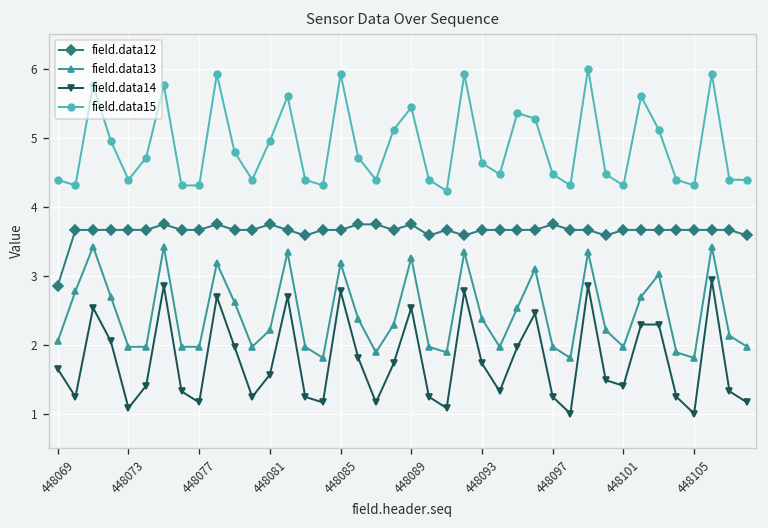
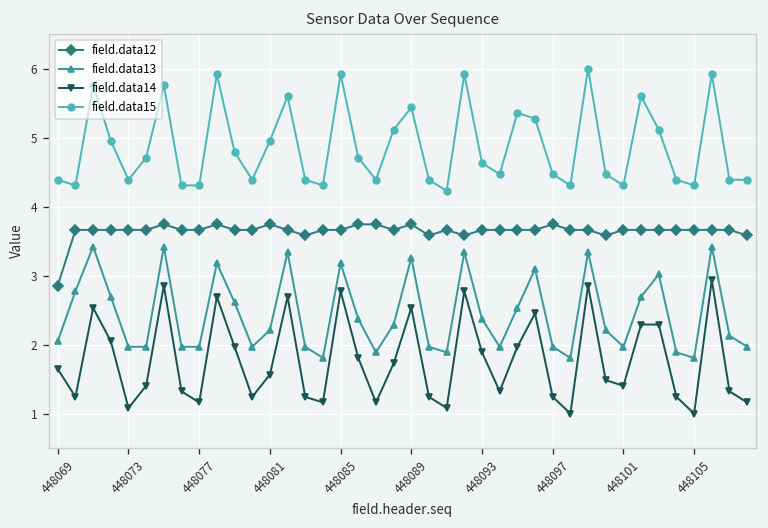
field.data14, 448093: 1.7 -> 1.9
